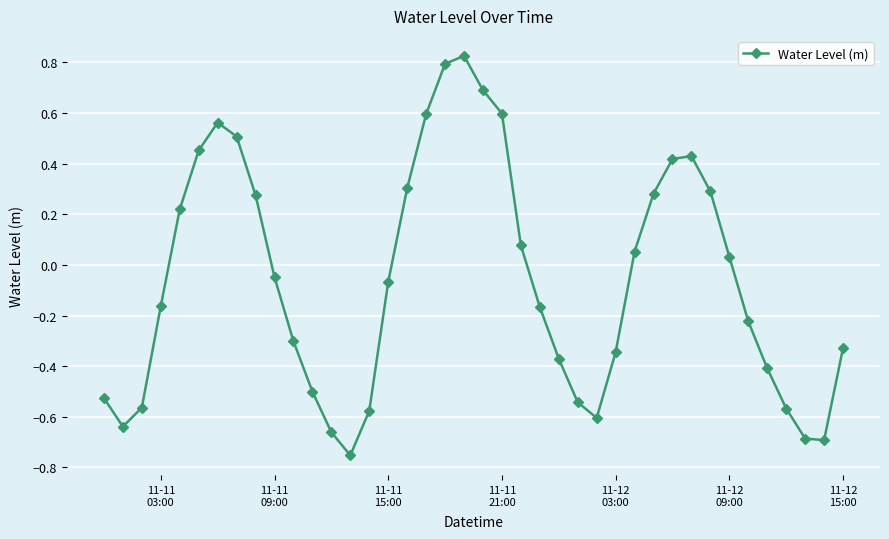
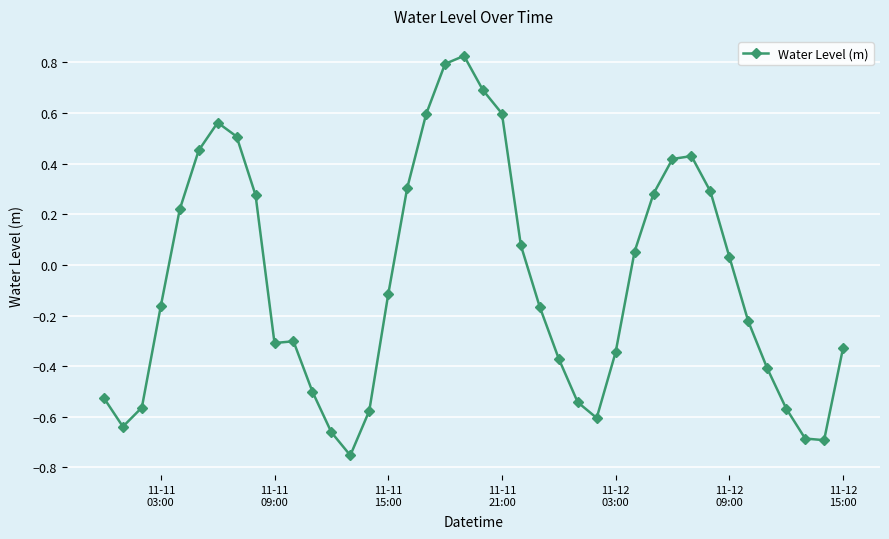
11-11 09:00: -0.05 -> -0.31
11-11 15:00: -0.07 -> -0.12
